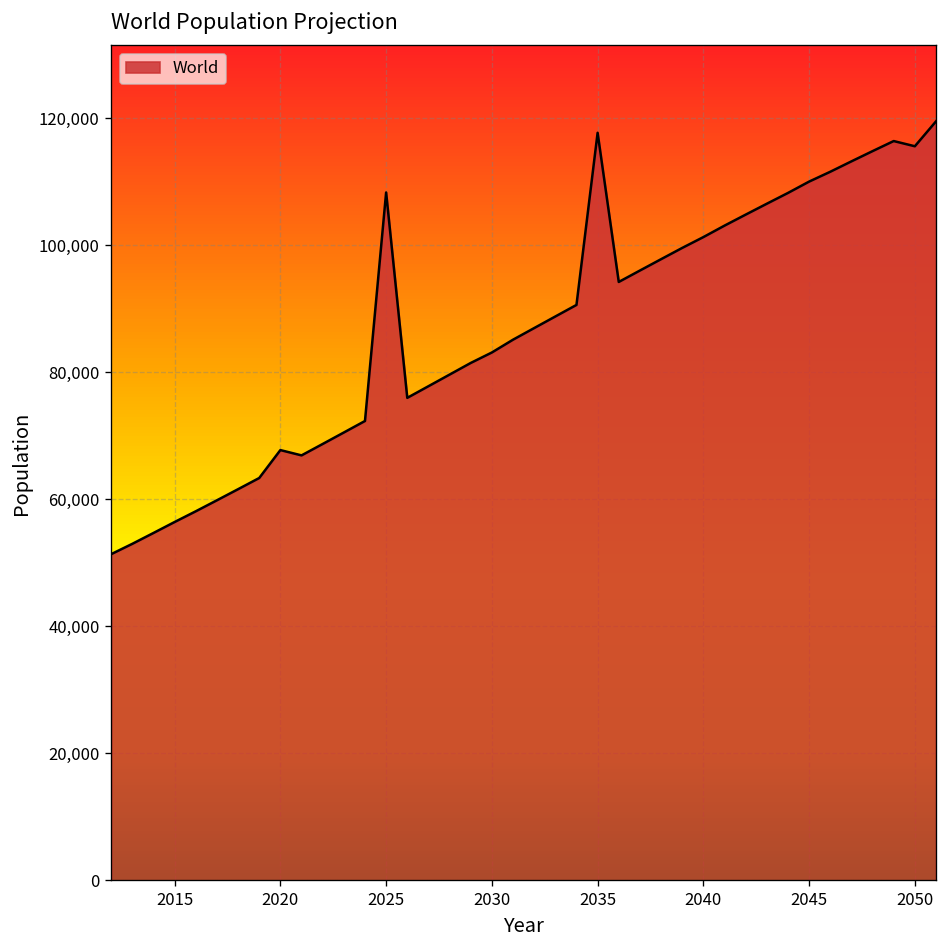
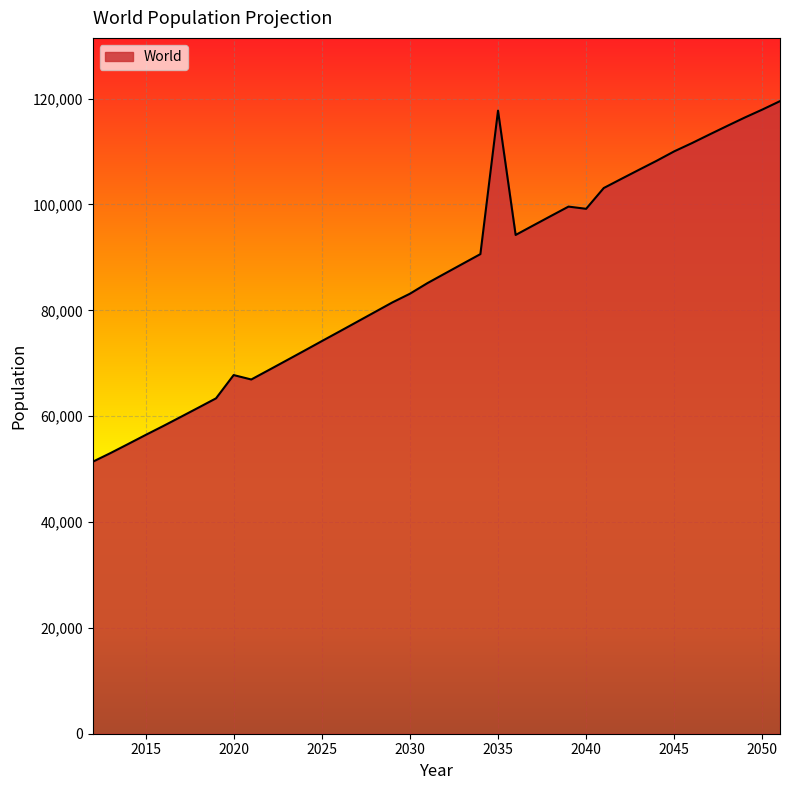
2025: 108,000 -> 74,000
2040: 101,000 -> 99,000
2050: 116,000 -> 118,000
